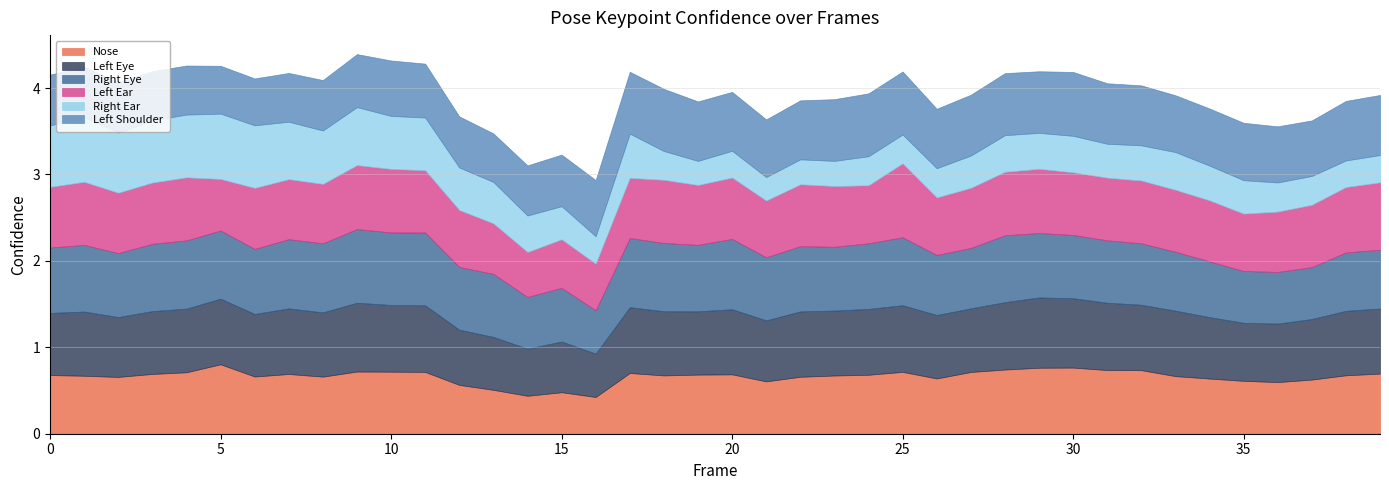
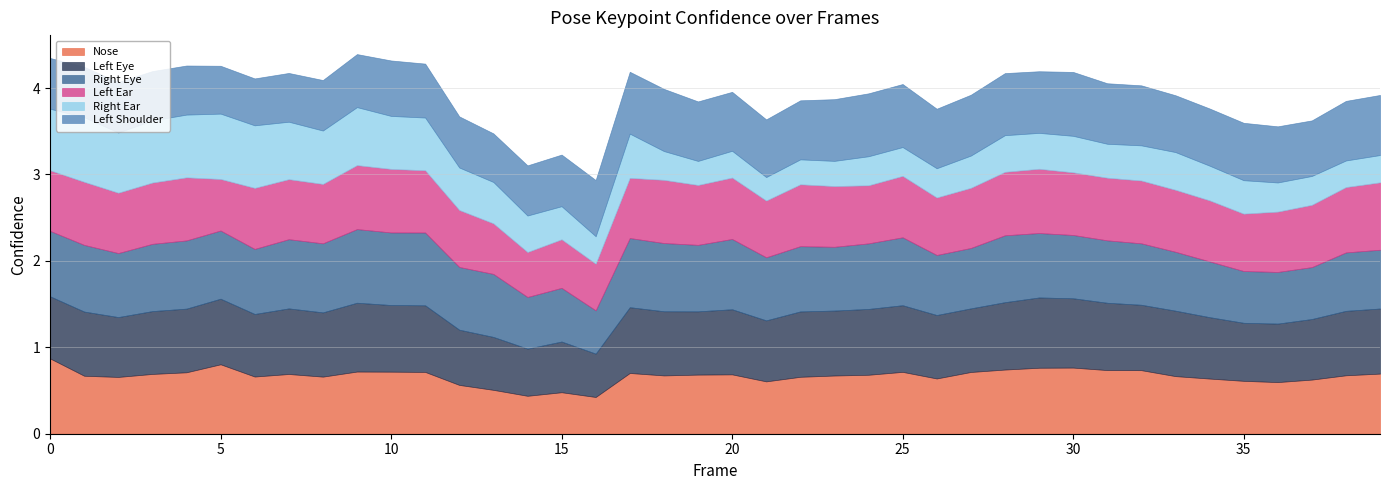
Nose, 0: 0.7 -> 0.9
Left Ear, 25: 0.9 -> 0.7
